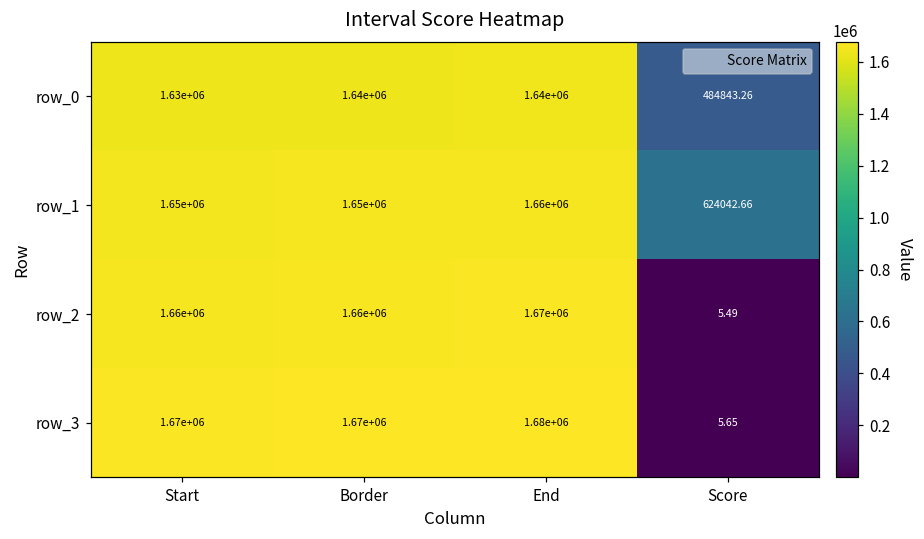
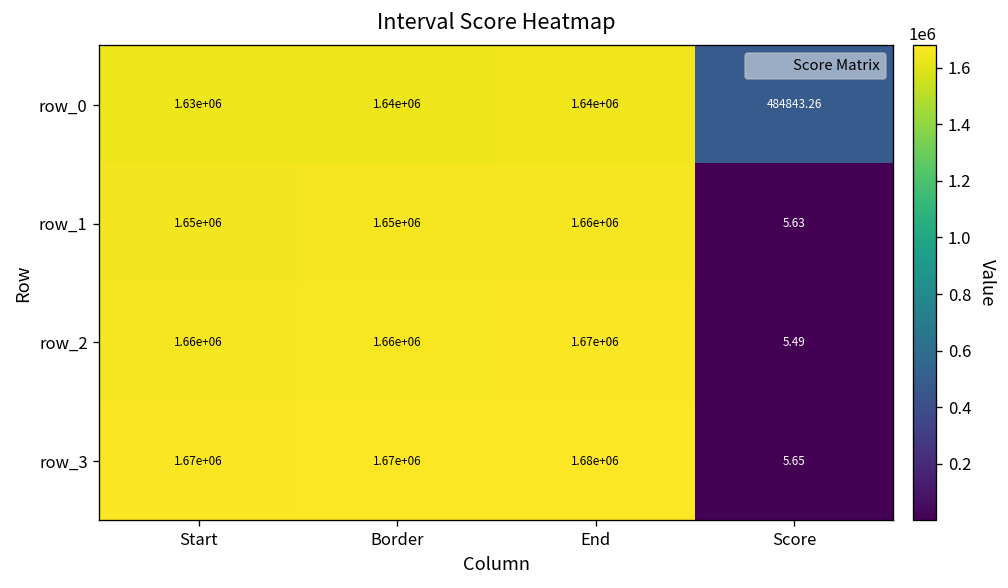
row_1, Score: 624042.66 -> 5.63
